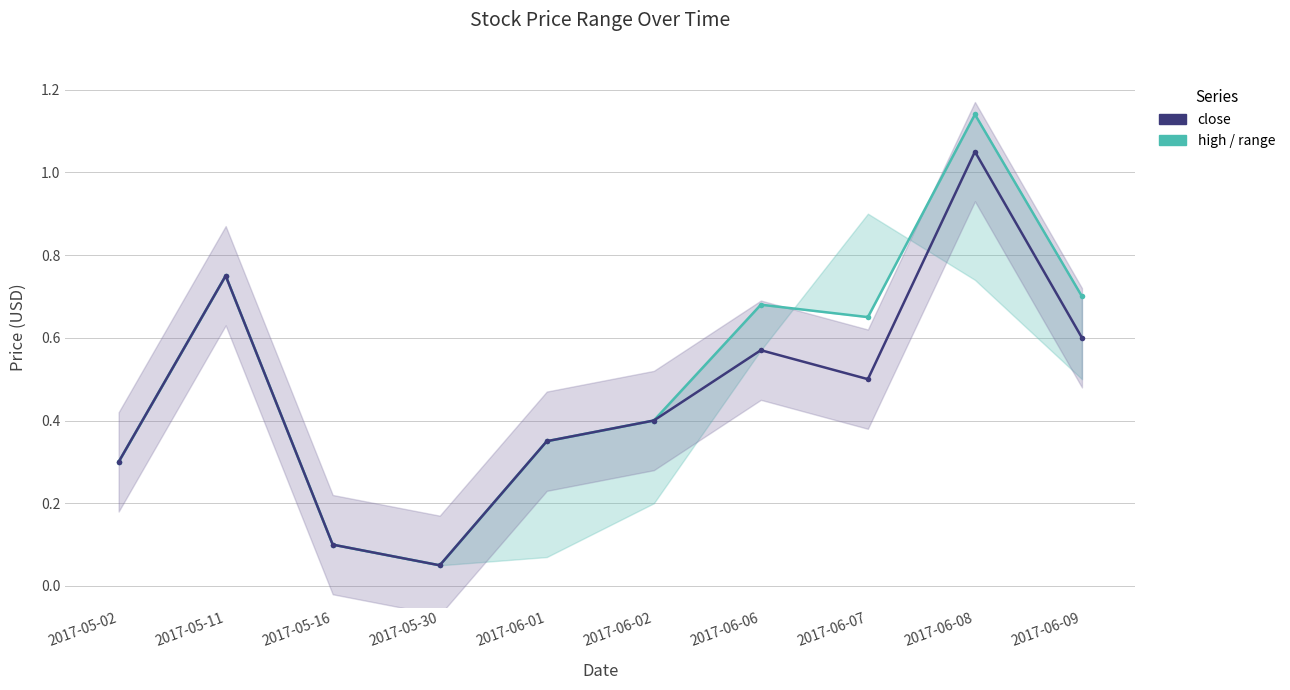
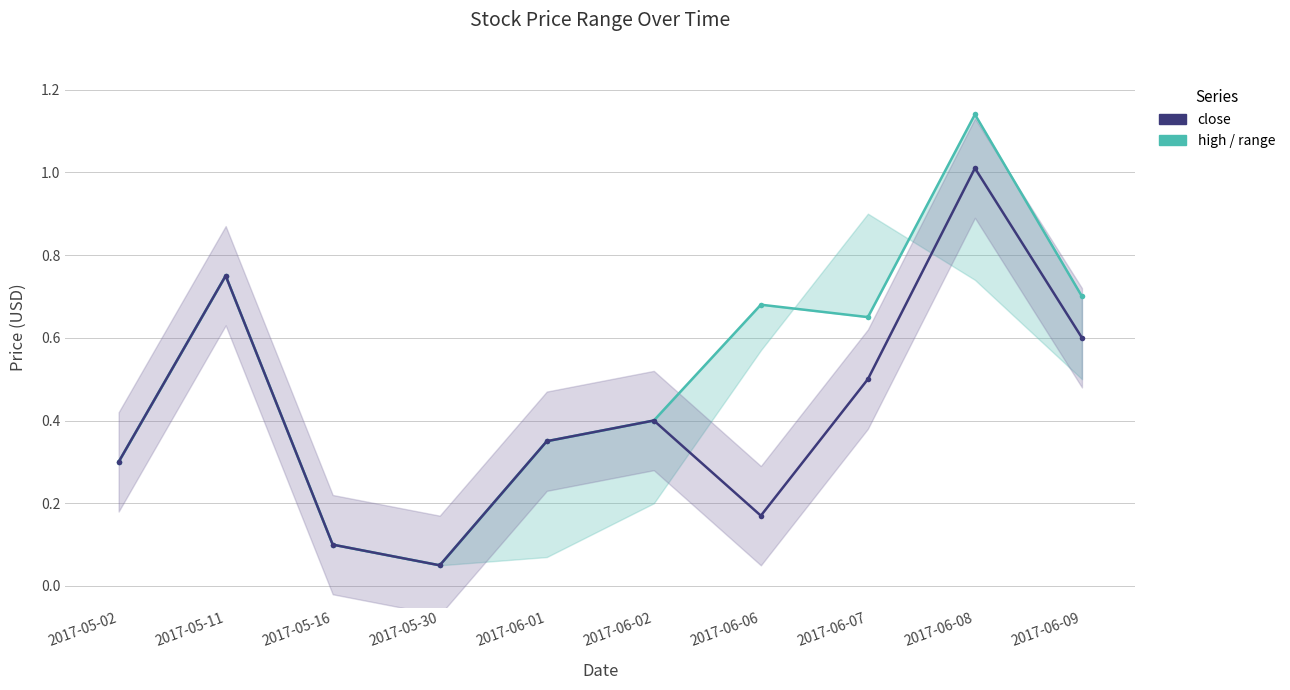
close, 2017-06-06: 0.57 -> 0.17
close, 2017-06-08: 1.05 -> 1.01
